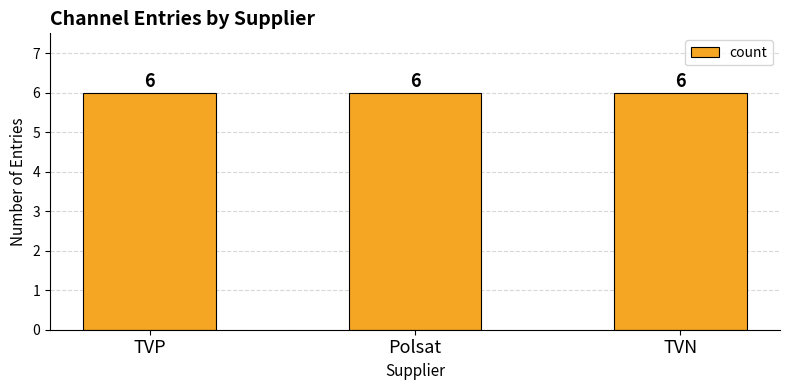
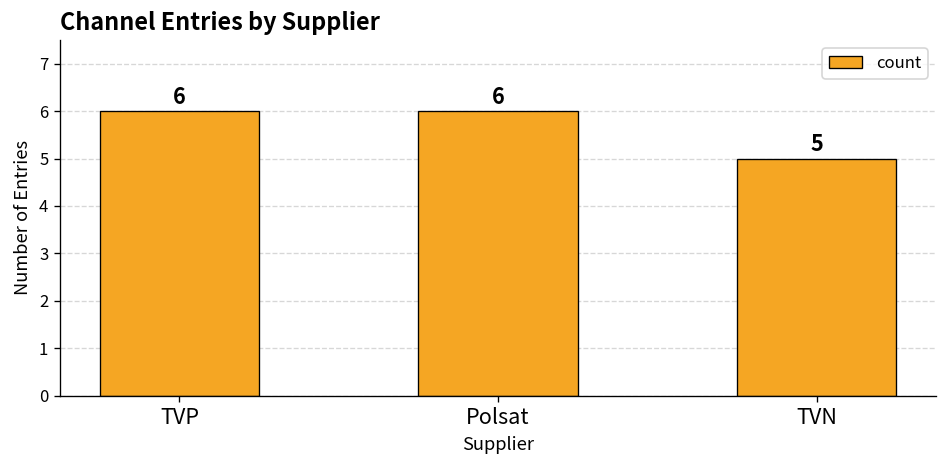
TVN: 6 -> 5
